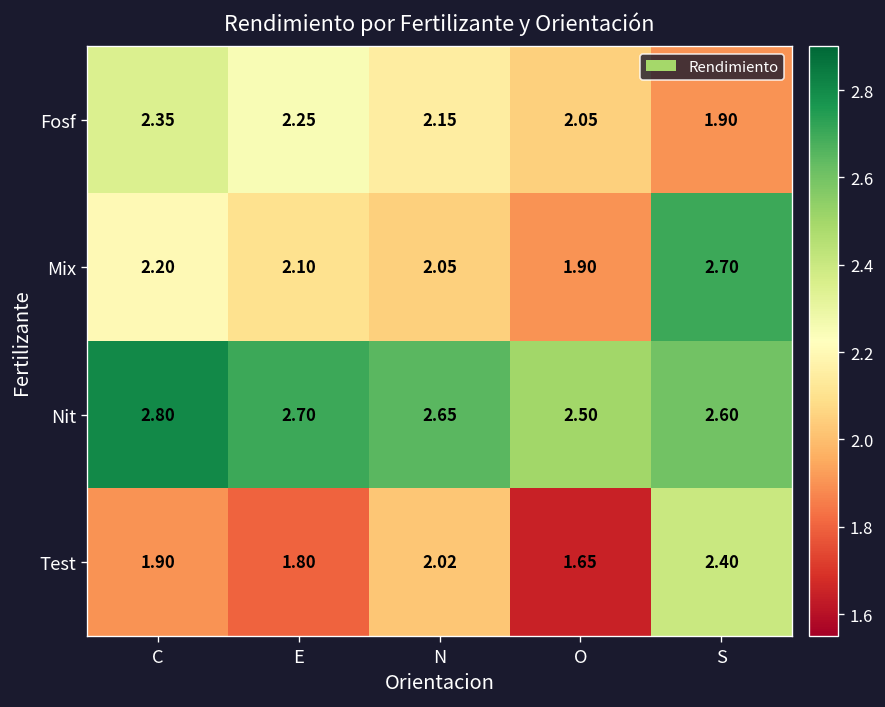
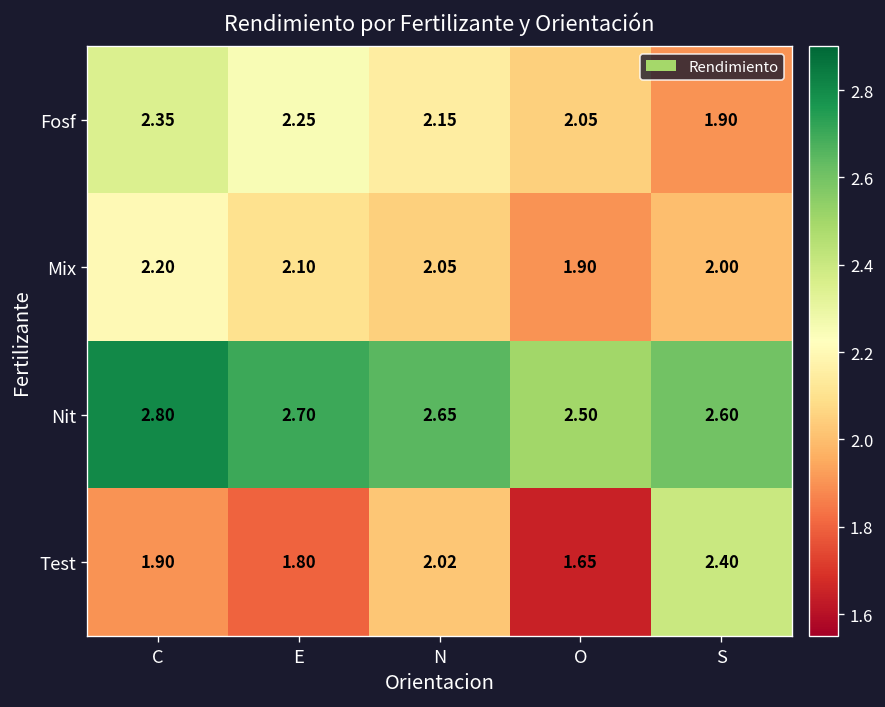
Mix, S: 2.70 -> 2.00
